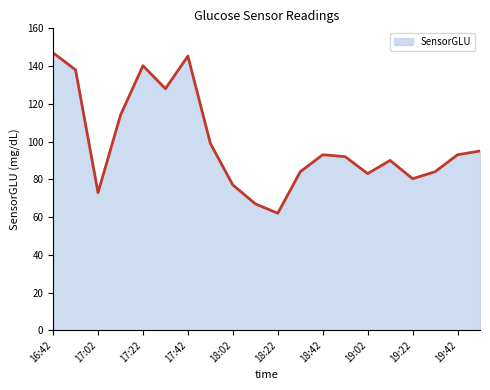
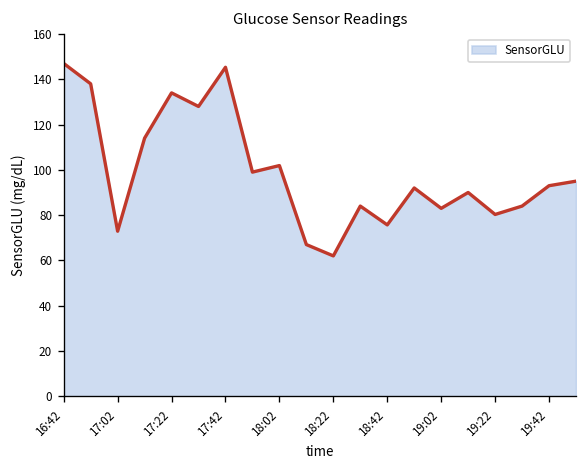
17:22: 140 -> 134
18:02: 77 -> 102
18:42: 93 -> 76
